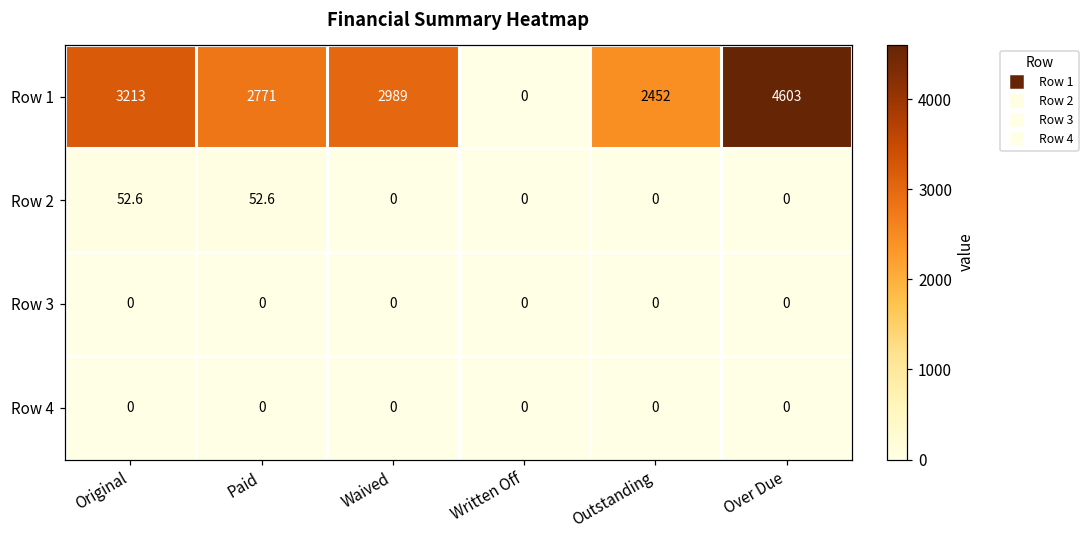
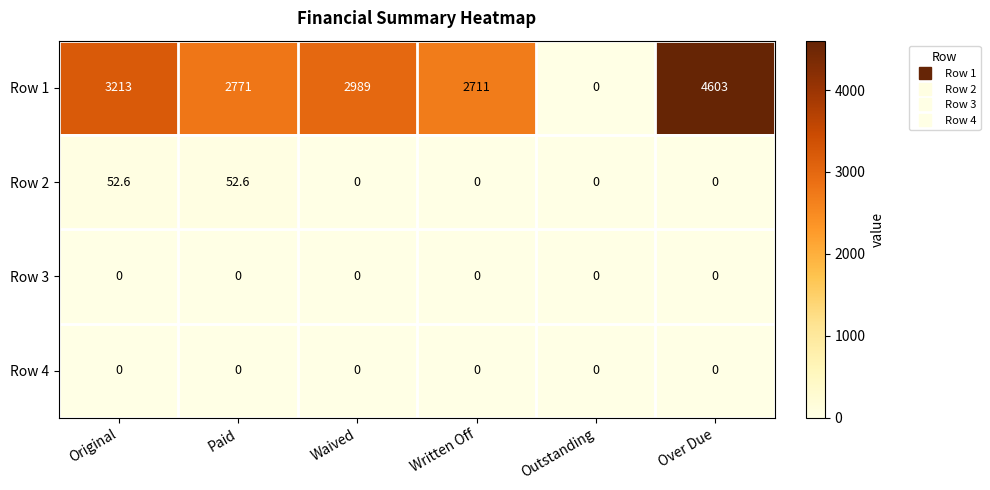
Row 1, Written Off: 0 -> 2711
Row 1, Outstanding: 2452 -> 0
